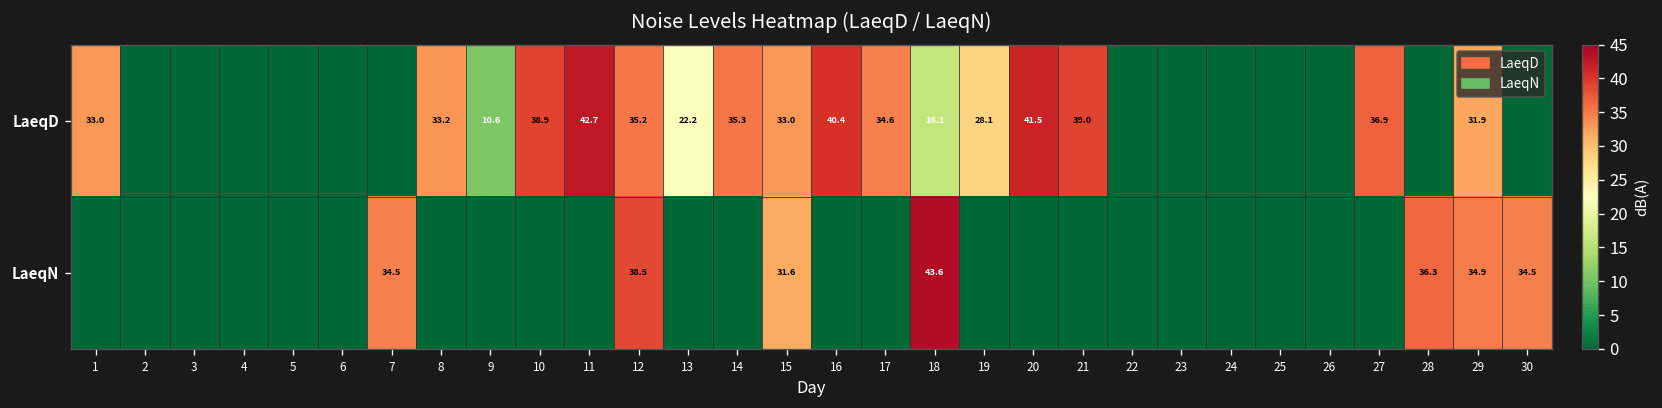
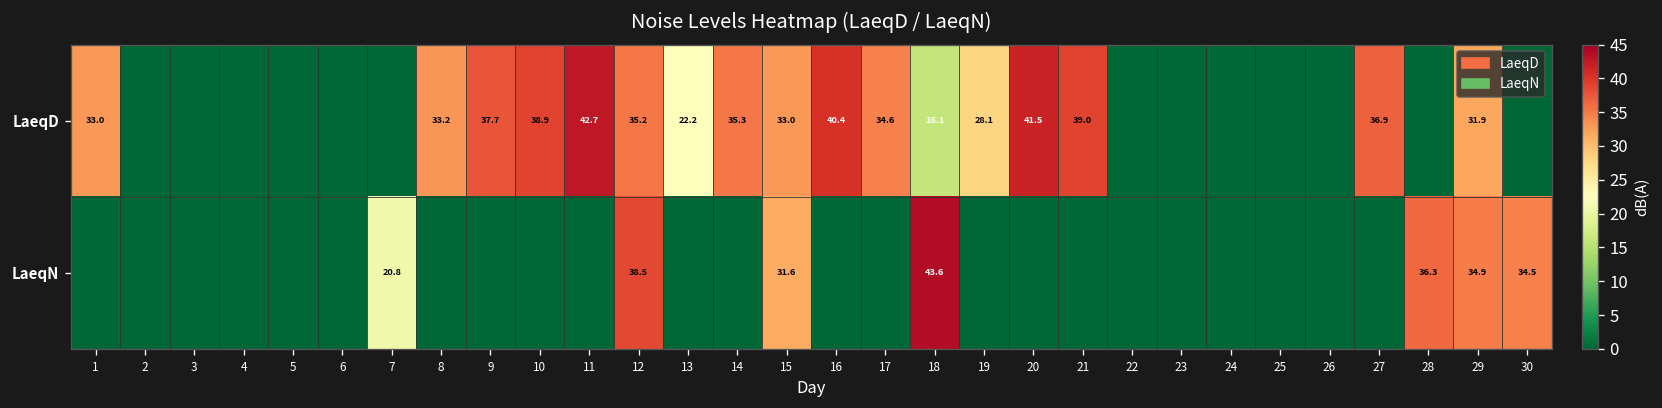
LaeqD, 9: 10.6 -> 37.7
LaeqN, 7: 34.5 -> 20.8
